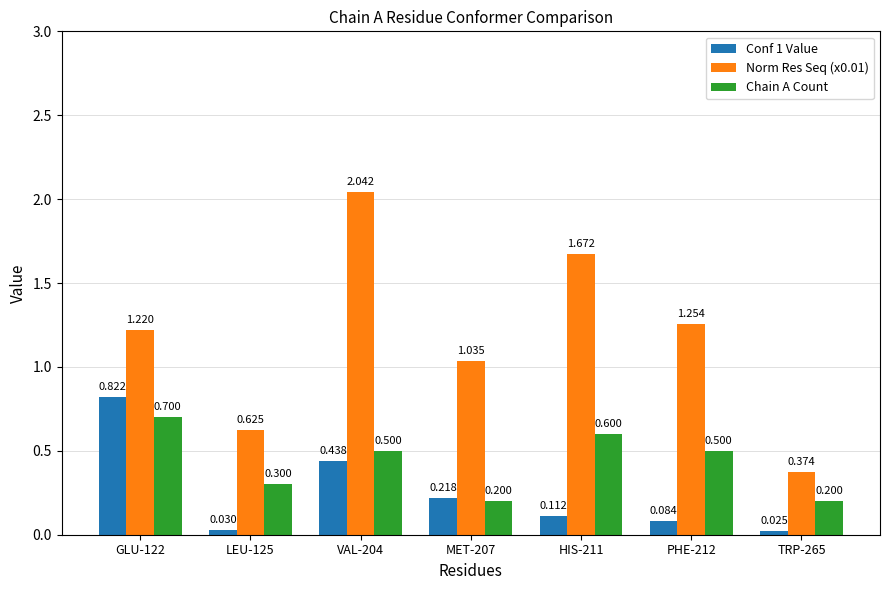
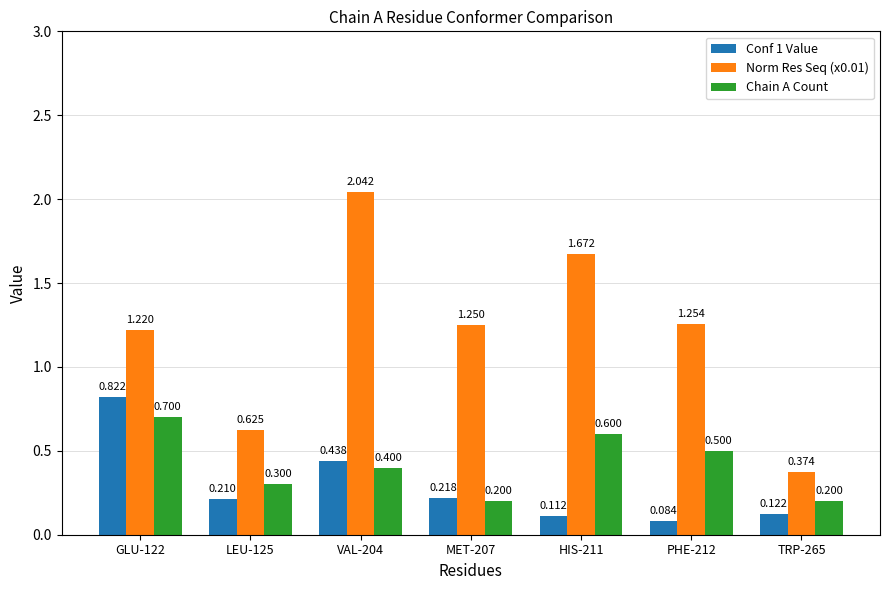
Conf 1 Value, LEU-125: 0.030 -> 0.210
Chain A Count, VAL-204: 0.500 -> 0.400
Norm Res Seq (x0.01), MET-207: 1.035 -> 1.250
Conf 1 Value, TRP-265: 0.025 -> 0.122
